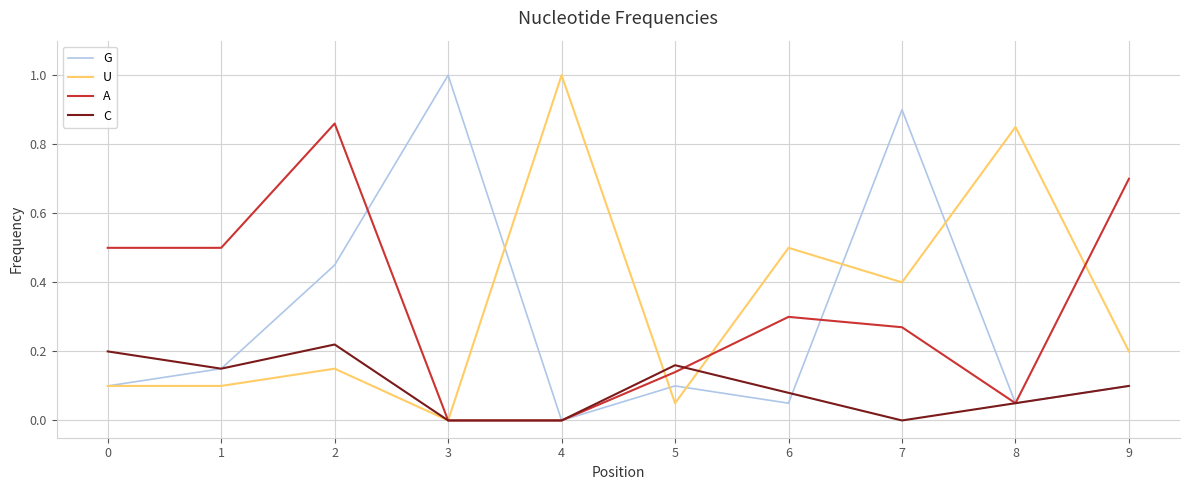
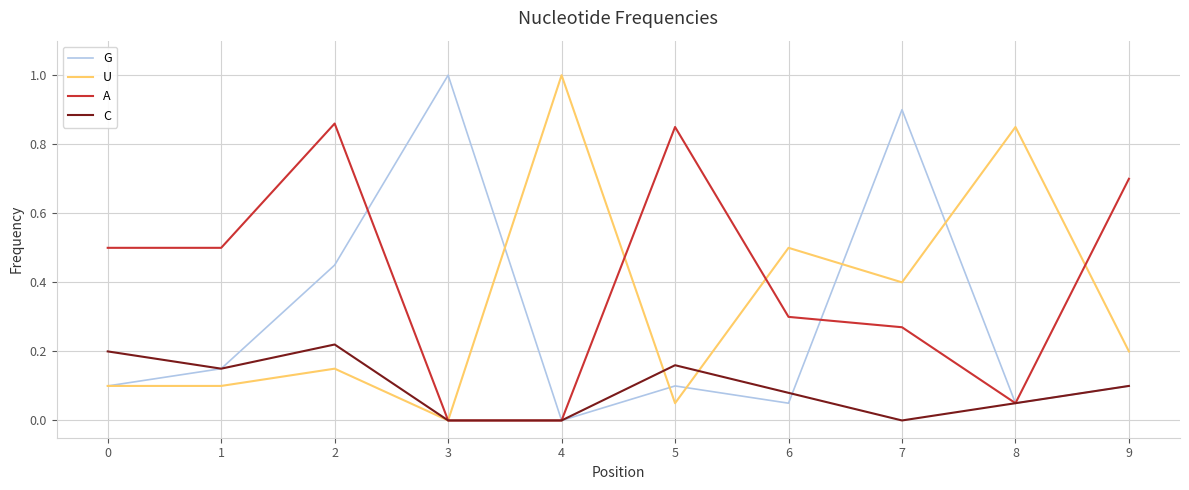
A, 5: 0.14 -> 0.85
